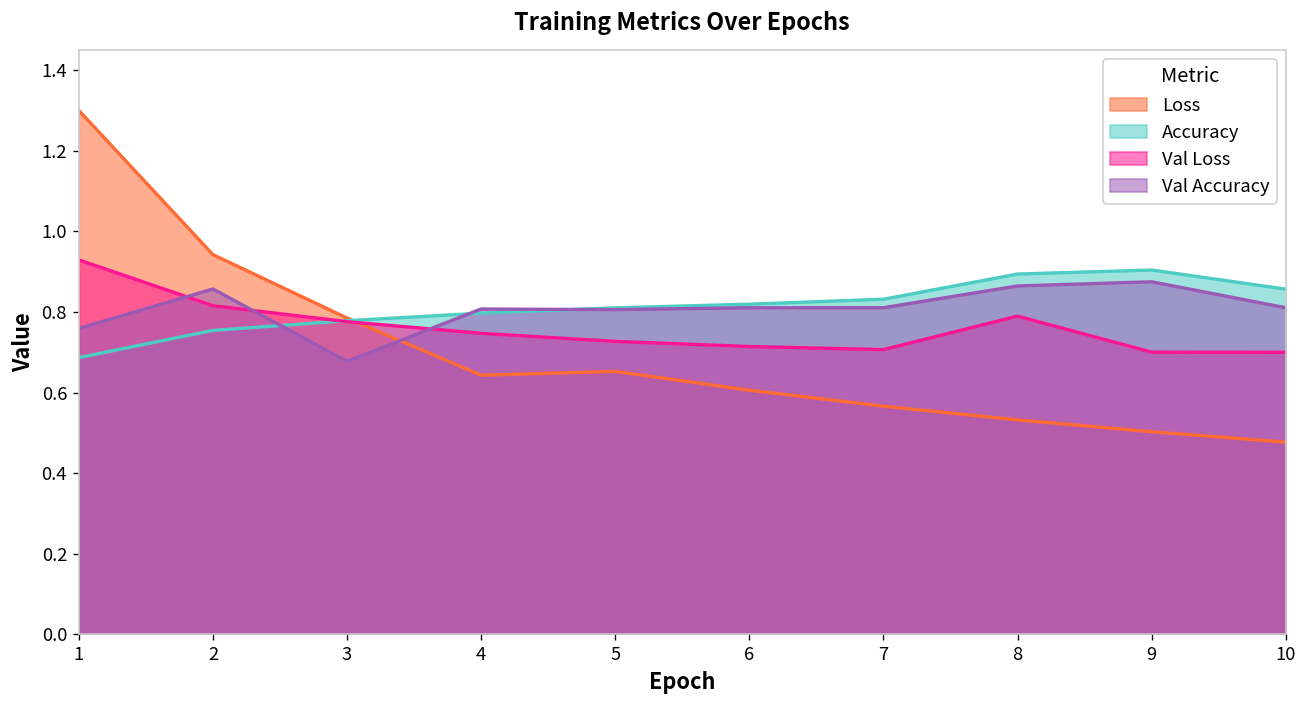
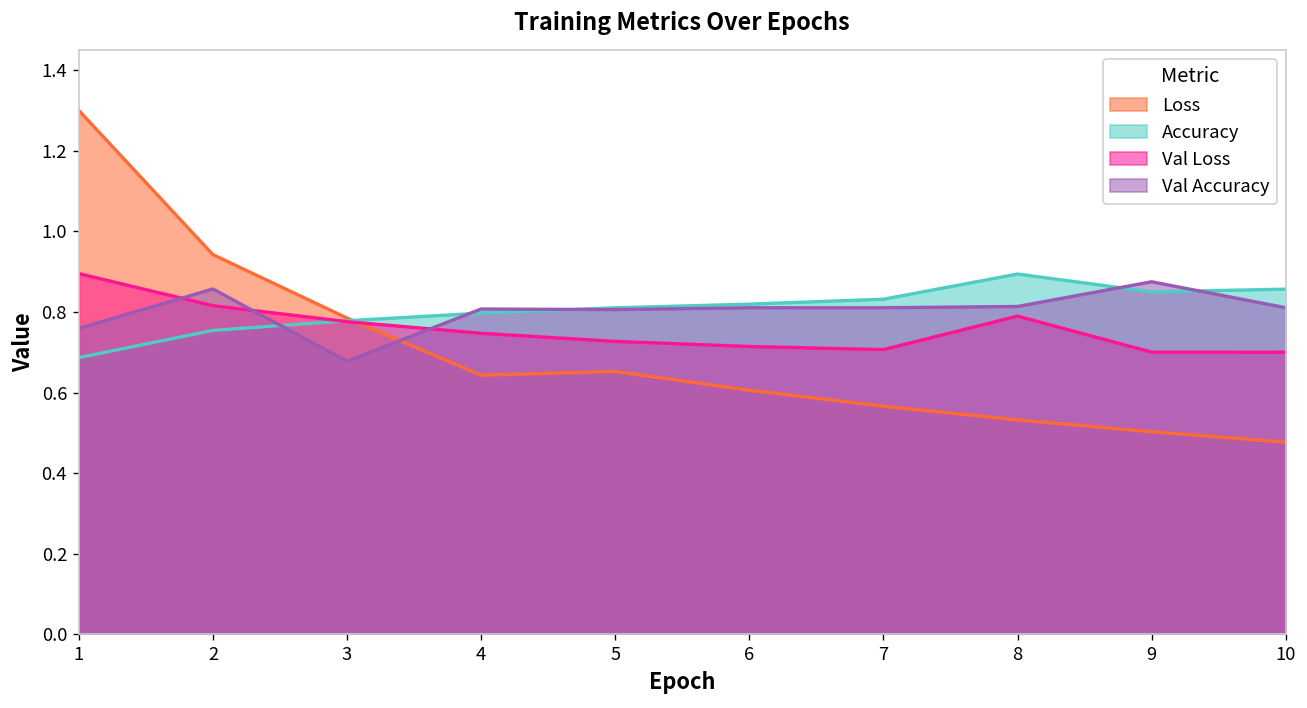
Val Loss, 1: 0.93 -> 0.90
Val Accuracy, 8: 0.86 -> 0.81
Accuracy, 9: 0.90 -> 0.85
